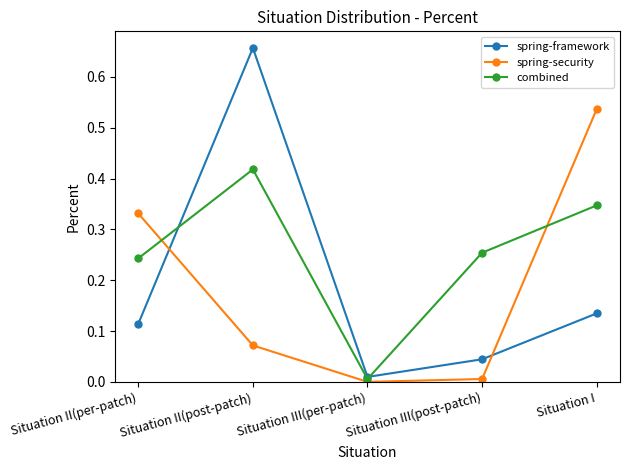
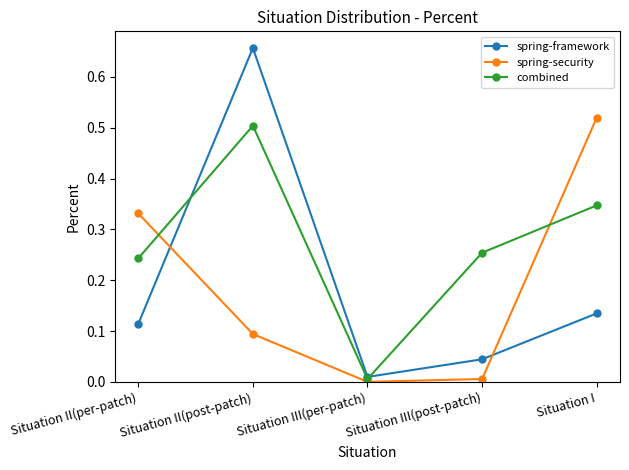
spring-security, Situation II(post-patch): 0.07 -> 0.09
combined, Situation II(post-patch): 0.42 -> 0.50
spring-security, Situation I: 0.54 -> 0.52
